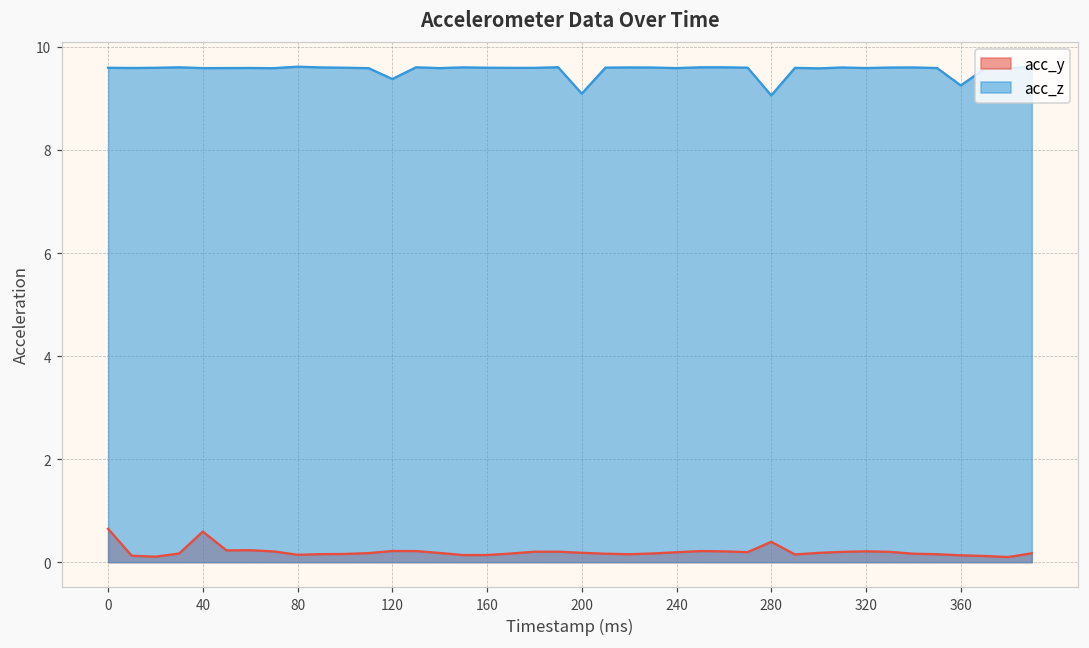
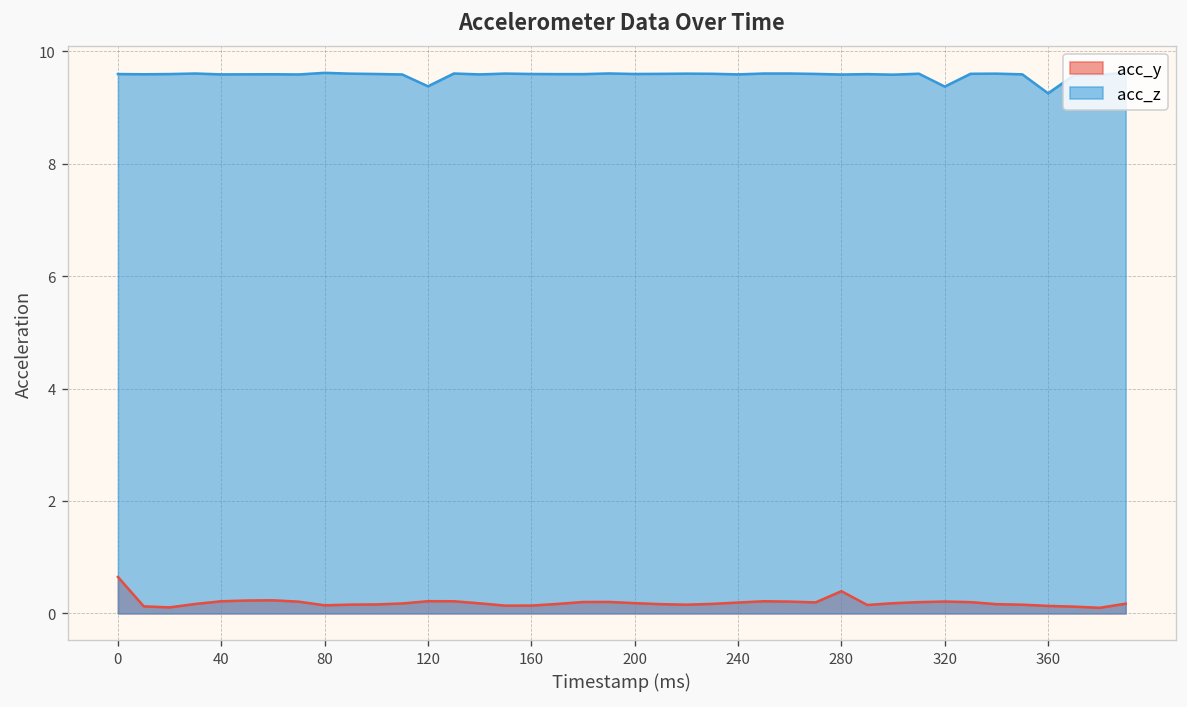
acc_y, 40: 0.6 -> 0.2
acc_z, 200: 9.1 -> 9.6
acc_z, 280: 9.1 -> 9.6
acc_z, 320: 9.6 -> 9.4
